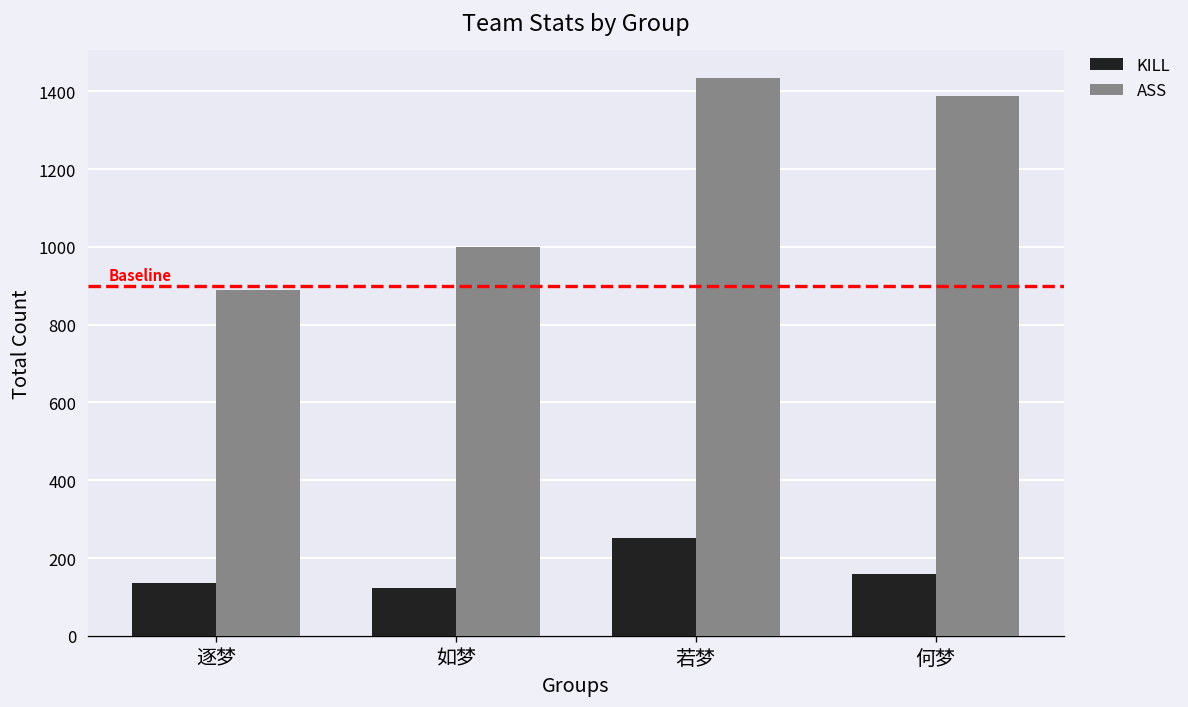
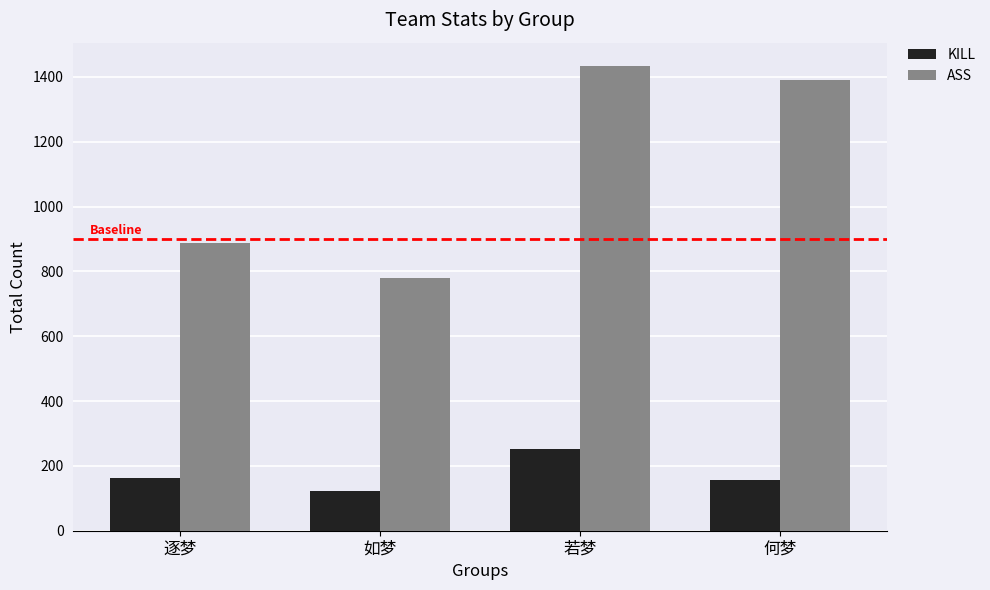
KILL, 逐梦: 140 -> 160
ASS, 如梦: 1000 -> 780
